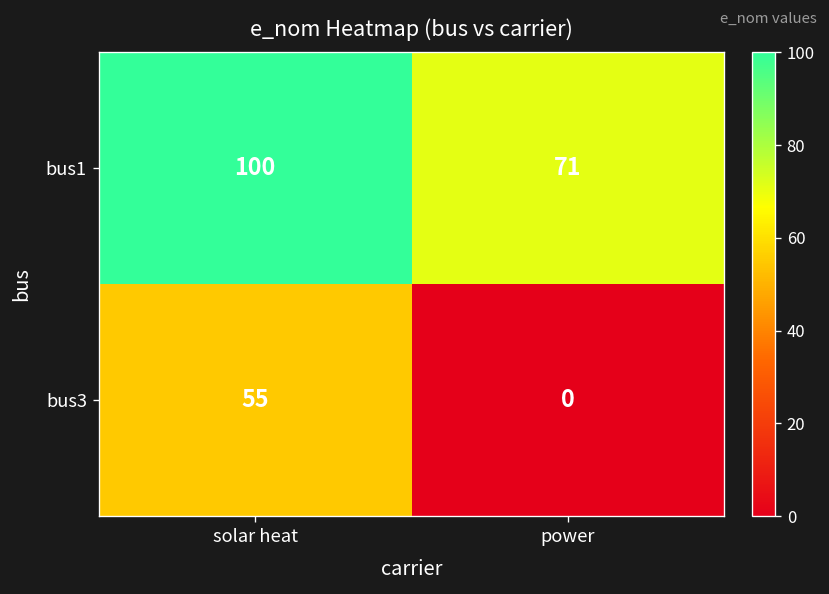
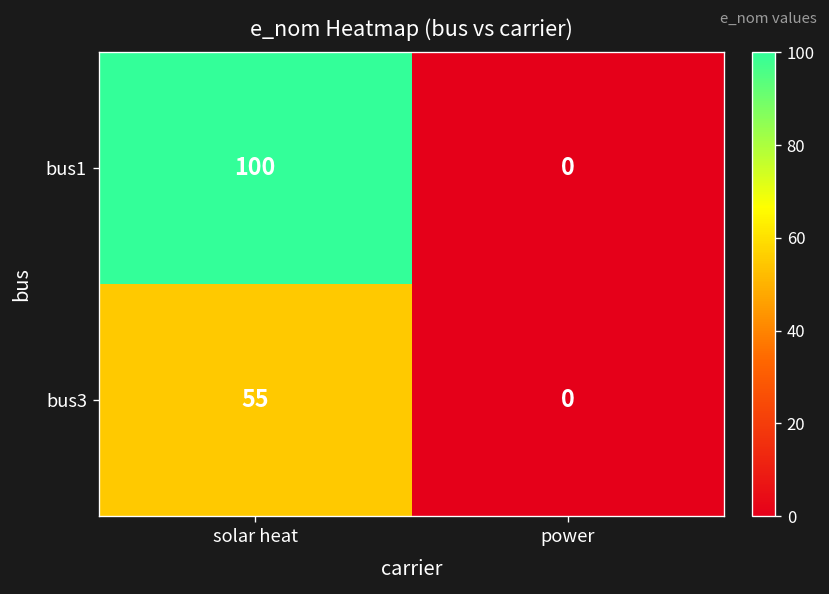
bus1, power: 71 -> 0
